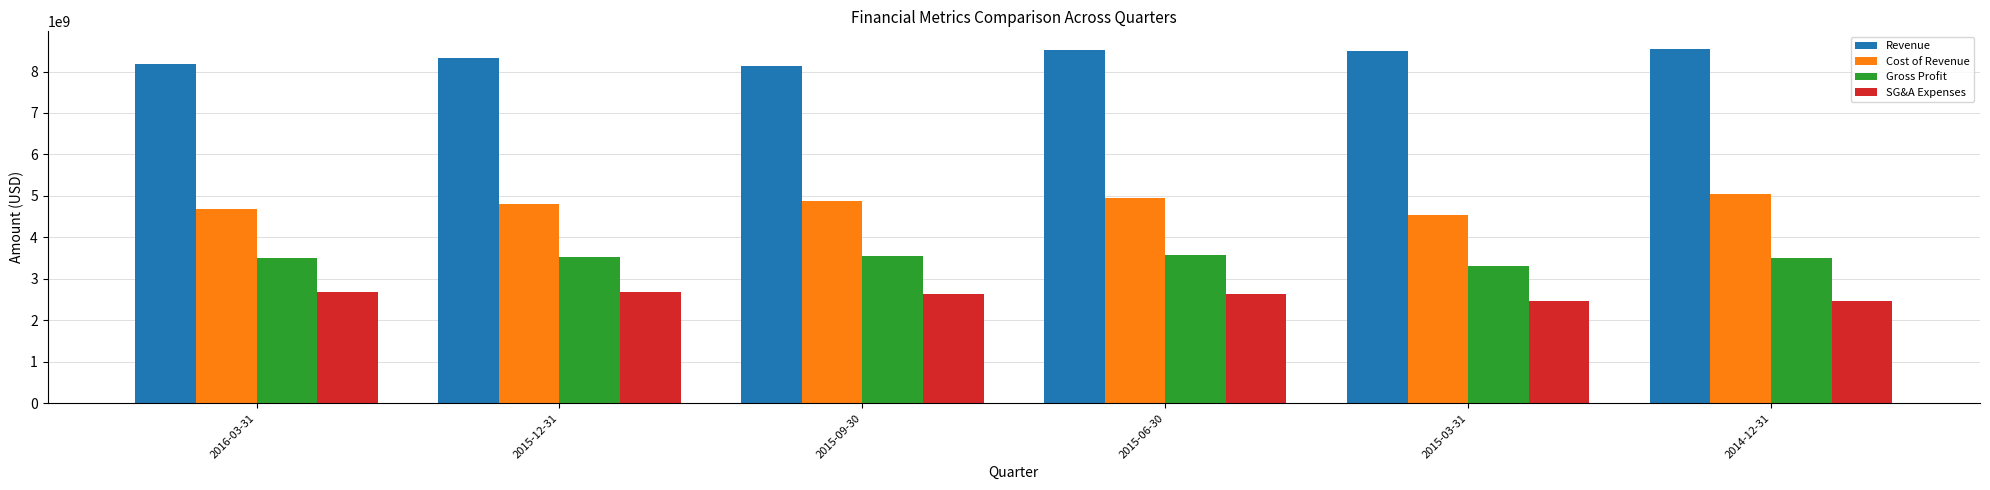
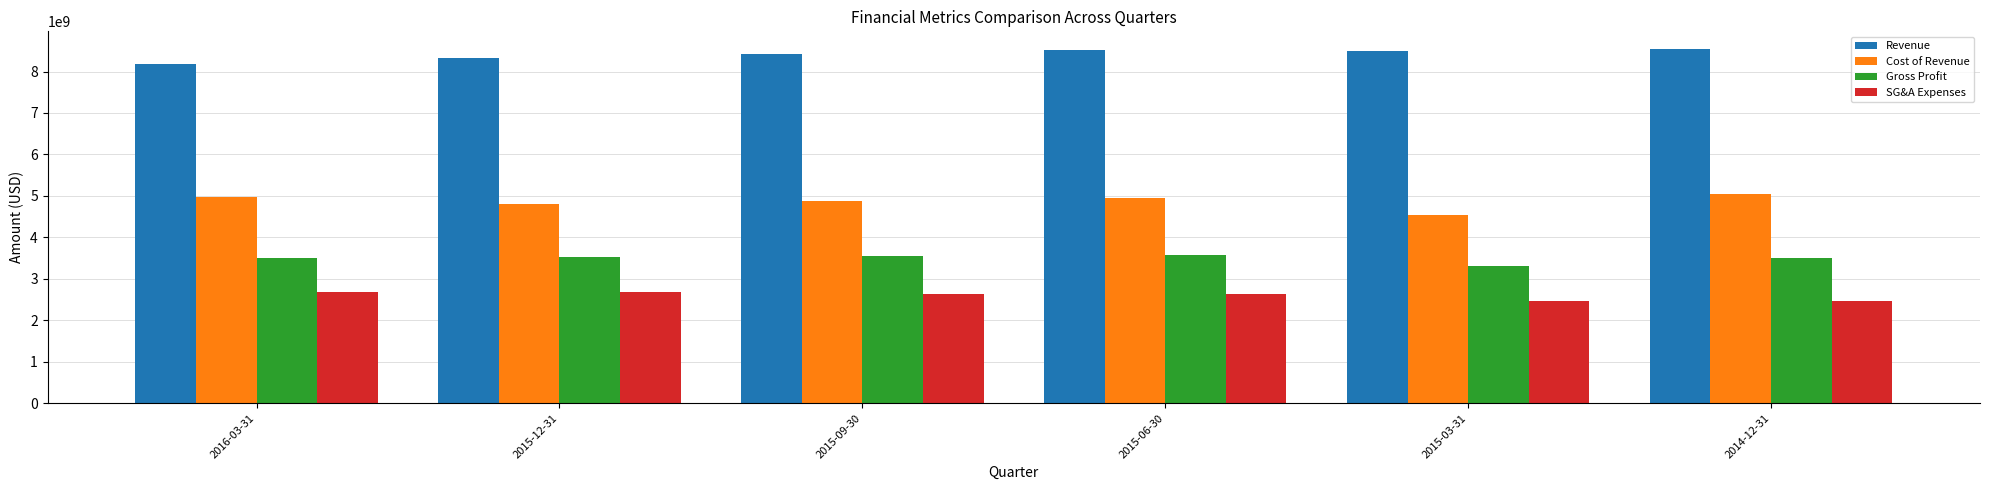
Cost of Revenue, 2016-03-31: 4700000000 -> 5000000000
Revenue, 2015-09-30: 8100000000 -> 8400000000
